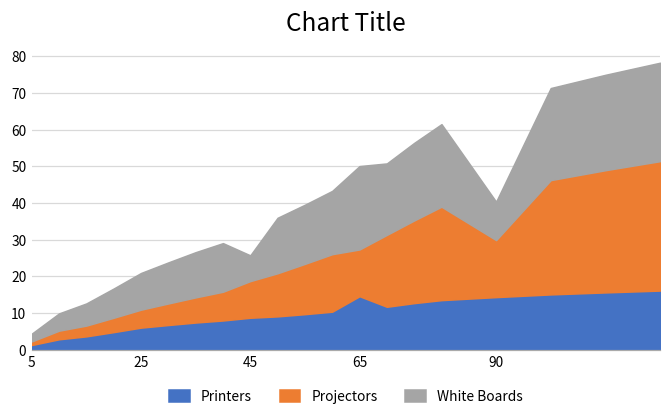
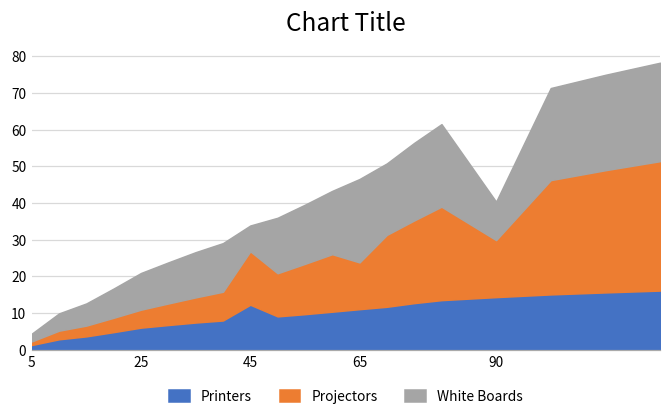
Printers, 45: 9 -> 12
Projectors, 45: 10 -> 15
Printers, 65: 15 -> 11
